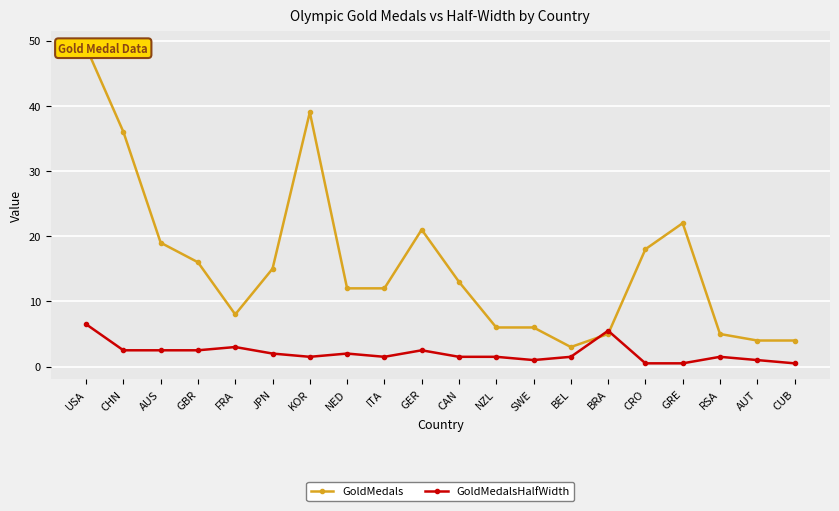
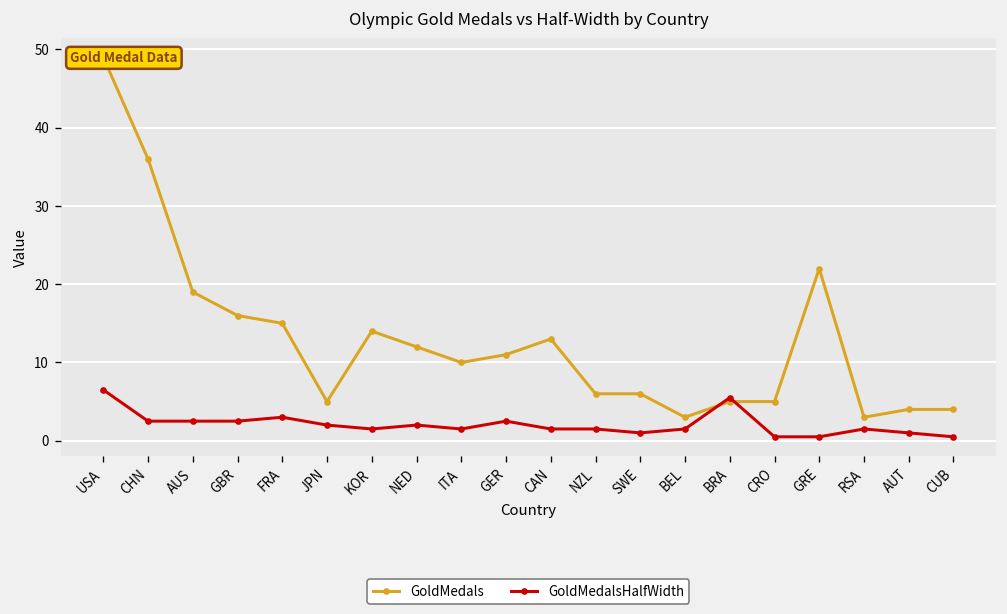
GoldMedals, FRA: 8 -> 15
GoldMedals, JPN: 15 -> 5
GoldMedals, KOR: 39 -> 14
GoldMedals, ITA: 12 -> 10
GoldMedals, GER: 21 -> 11
GoldMedals, CRO: 18 -> 5
GoldMedals, RSA: 5 -> 3
